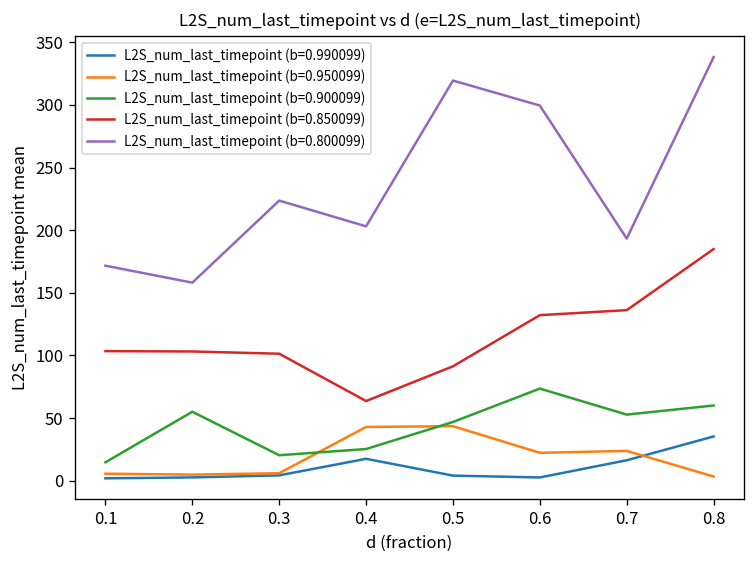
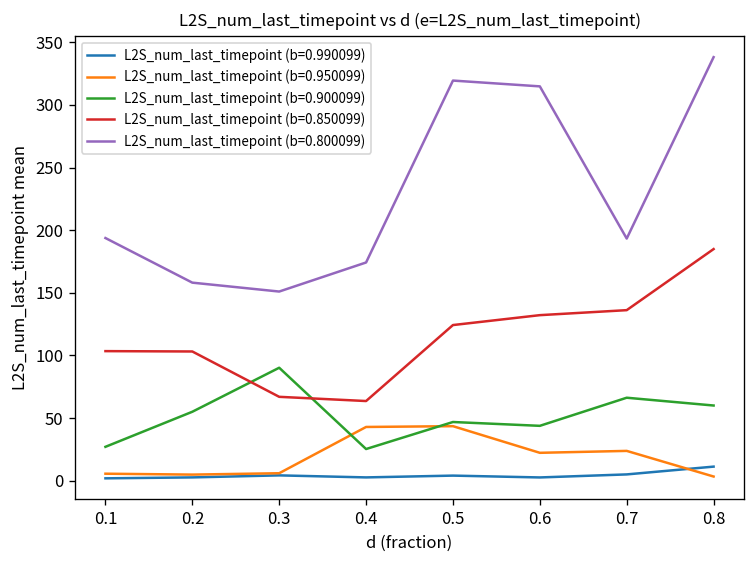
L2S_num_last_timepoint (b=0.900099), 0.1: 15 -> 27
L2S_num_last_timepoint (b=0.800099), 0.1: 172 -> 194
L2S_num_last_timepoint (b=0.900099), 0.3: 20 -> 90
L2S_num_last_timepoint (b=0.850099), 0.3: 101 -> 67
L2S_num_last_timepoint (b=0.800099), 0.3: 224 -> 151
L2S_num_last_timepoint (b=0.990099), 0.4: 17 -> 3
L2S_num_last_timepoint (b=0.800099), 0.4: 203 -> 174
L2S_num_last_timepoint (b=0.850099), 0.5: 91 -> 124
L2S_num_last_timepoint (b=0.900099), 0.6: 74 -> 44
L2S_num_last_timepoint (b=0.800099), 0.6: 299 -> 315
L2S_num_last_timepoint (b=0.990099), 0.7: 16 -> 5
L2S_num_last_timepoint (b=0.900099), 0.7: 53 -> 66
L2S_num_last_timepoint (b=0.990099), 0.8: 35 -> 11
